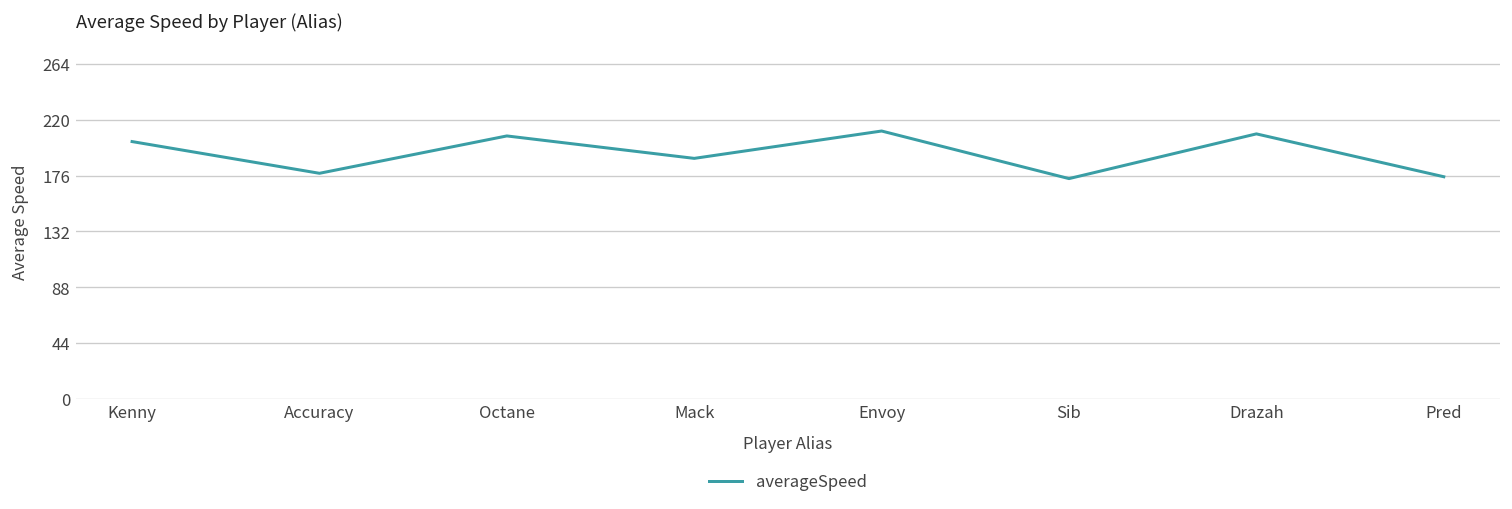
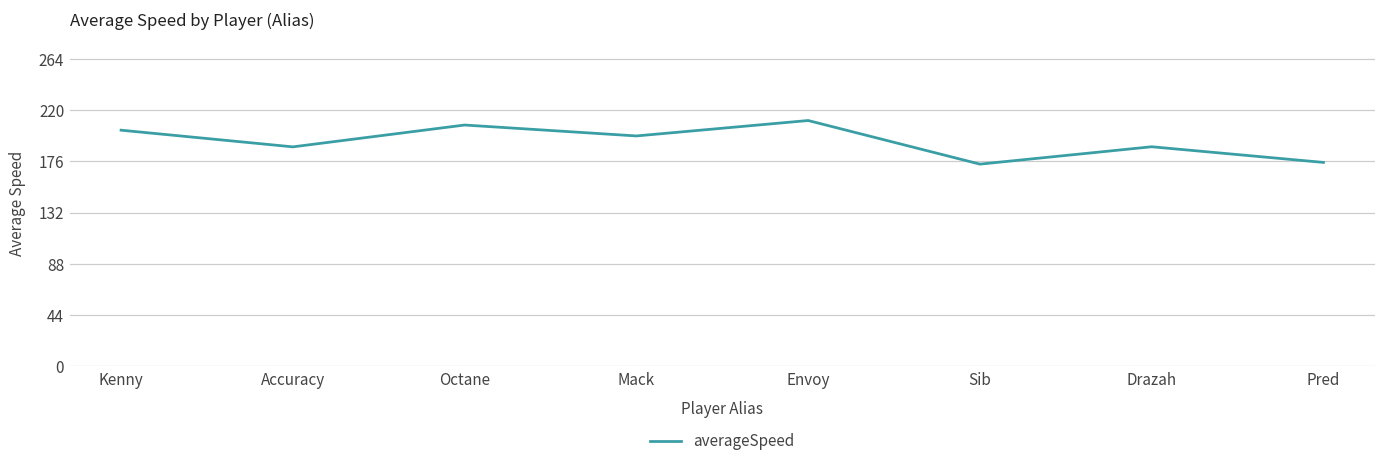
Accuracy: 178 -> 189
Mack: 190 -> 198
Drazah: 209 -> 189
